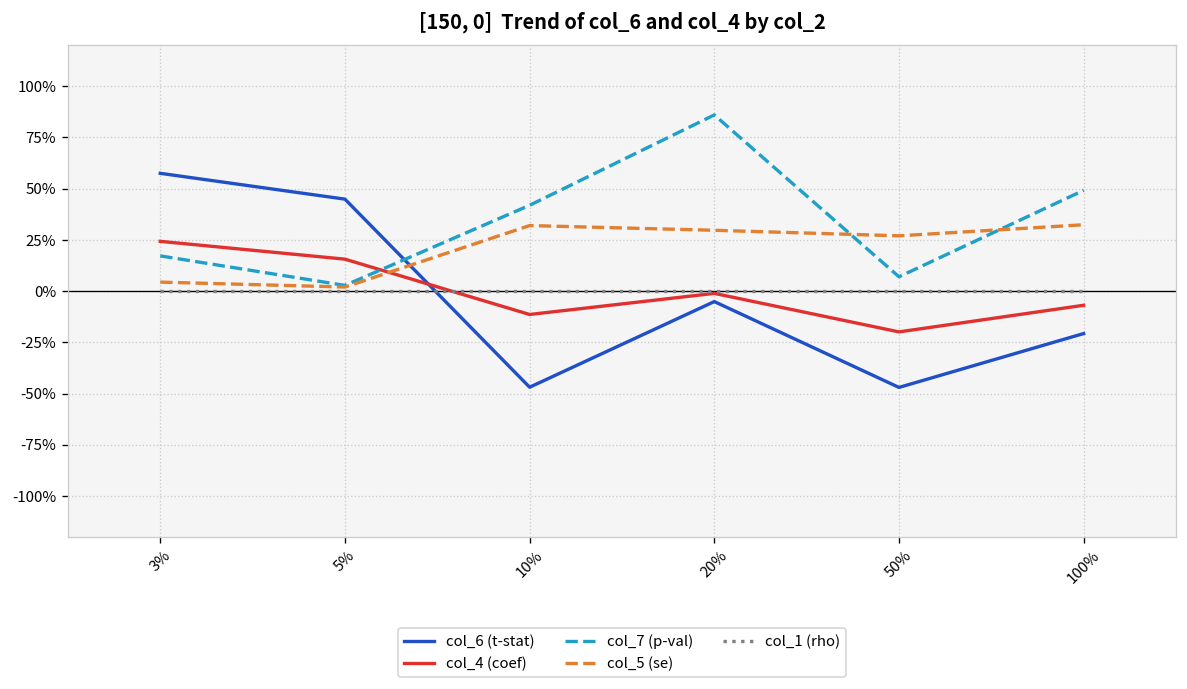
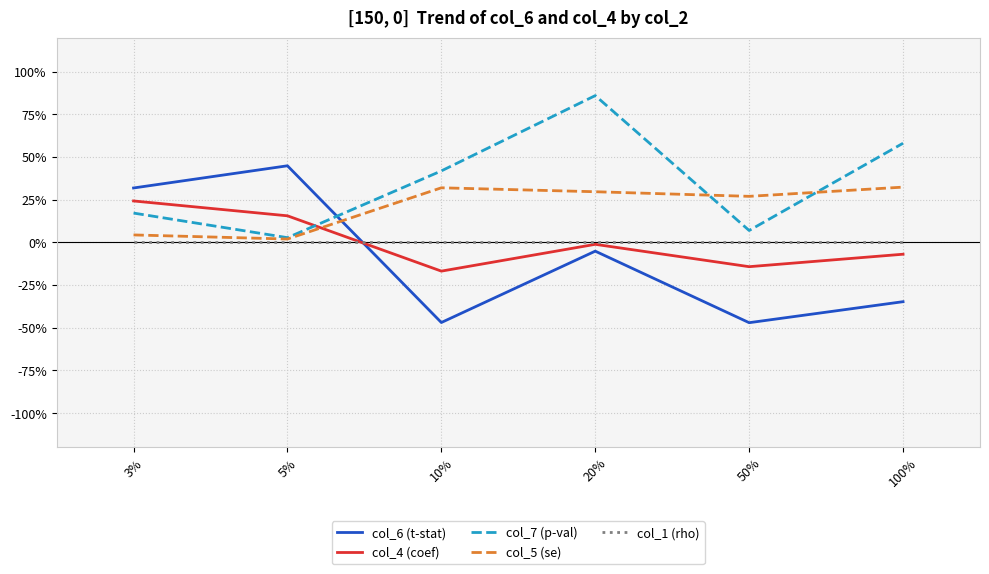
col_6 (t-stat), 3%: 57% -> 32%
col_4 (coef), 10%: -11% -> -17%
col_4 (coef), 50%: -20% -> -14%
col_6 (t-stat), 100%: -21% -> -35%
col_7 (p-val), 100%: 49% -> 58%
